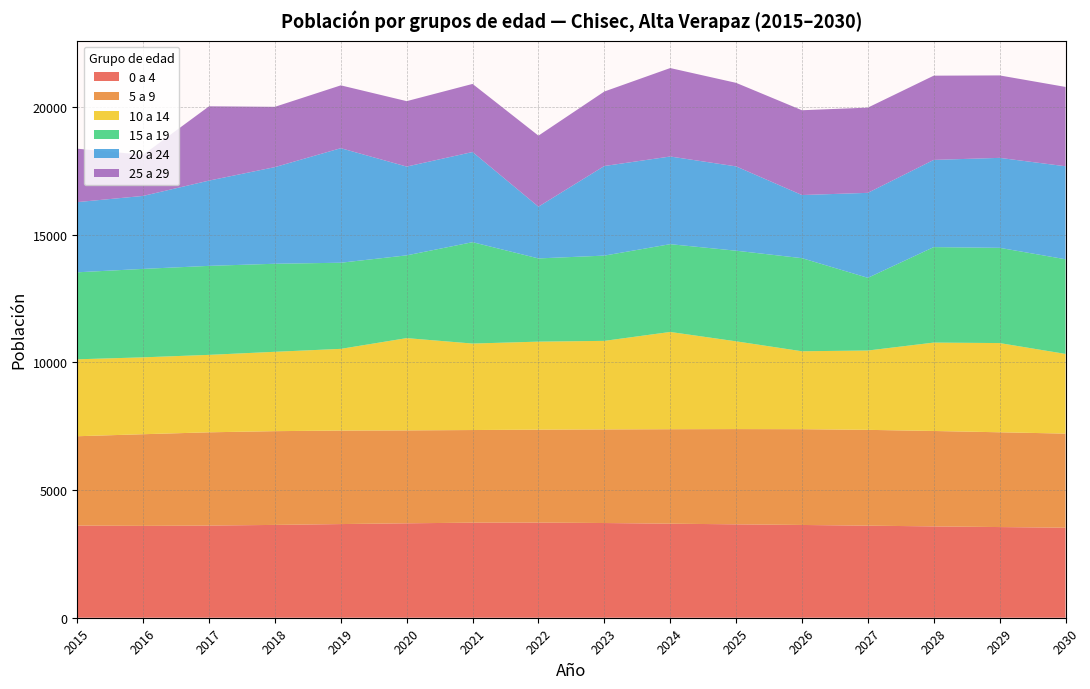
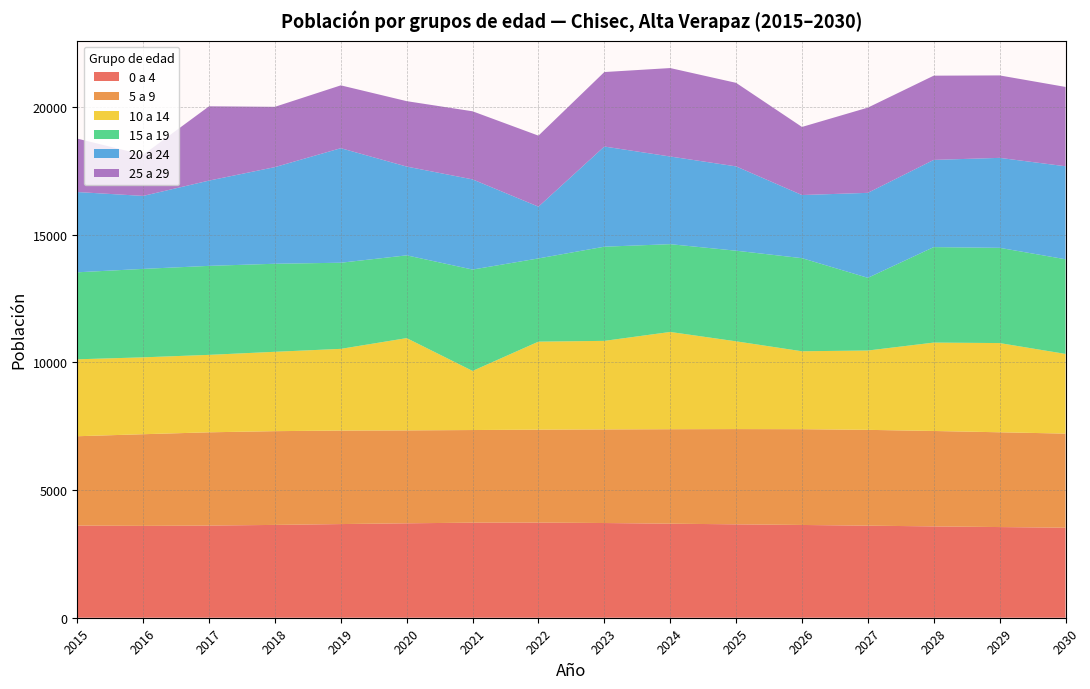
20 a 24, 2015: 2700 -> 3100
10 a 14, 2021: 3400 -> 2300
15 a 19, 2023: 3300 -> 3700
20 a 24, 2023: 3500 -> 3900
25 a 29, 2026: 3300 -> 2700
